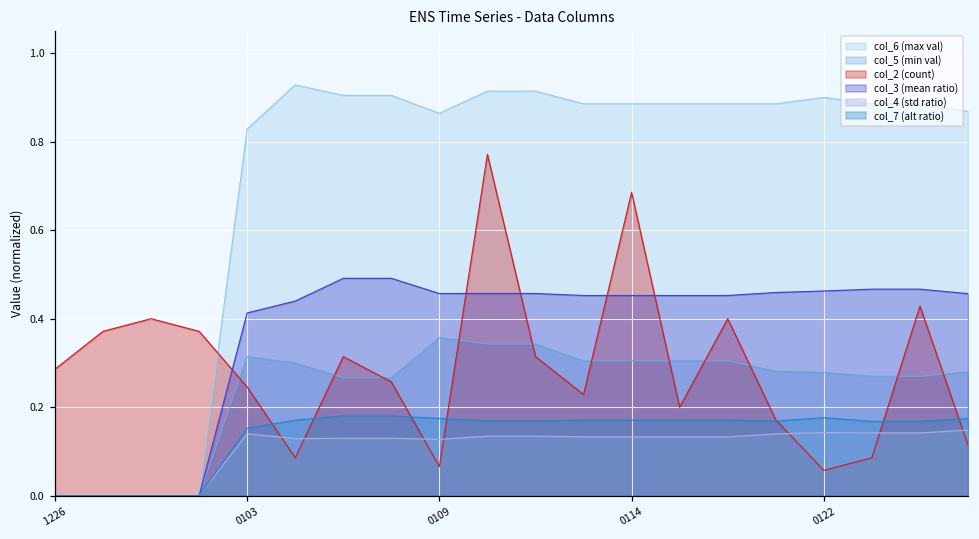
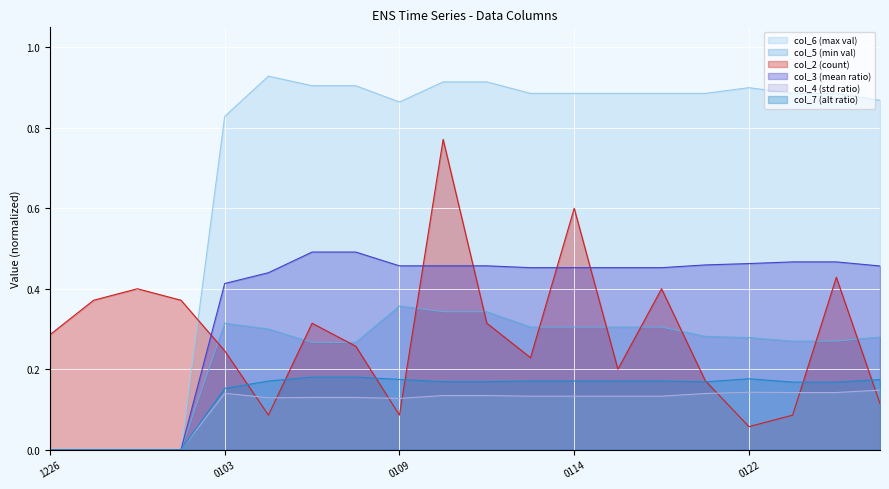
col_2 (count), 0109: 0.07 -> 0.09
col_2 (count), 0114: 0.69 -> 0.60
